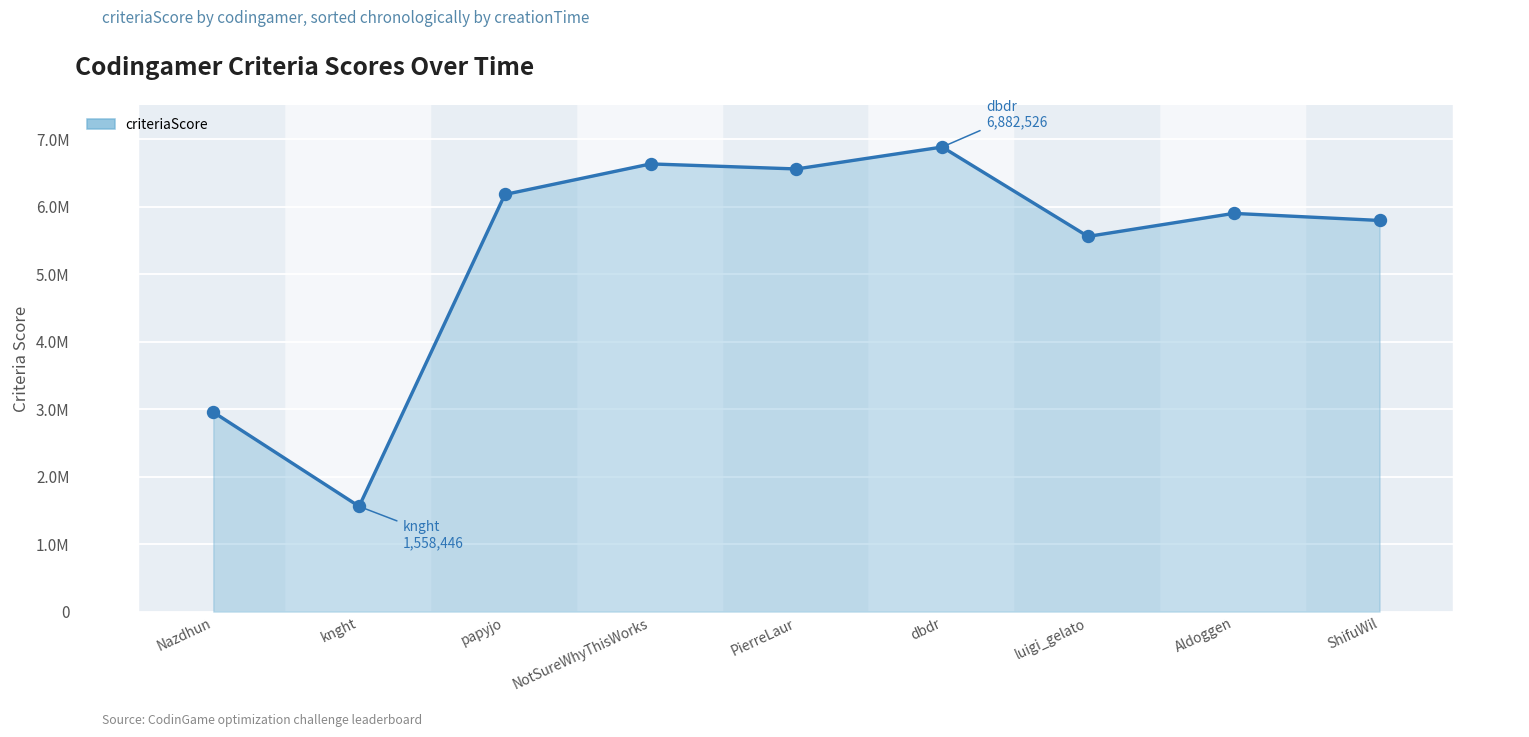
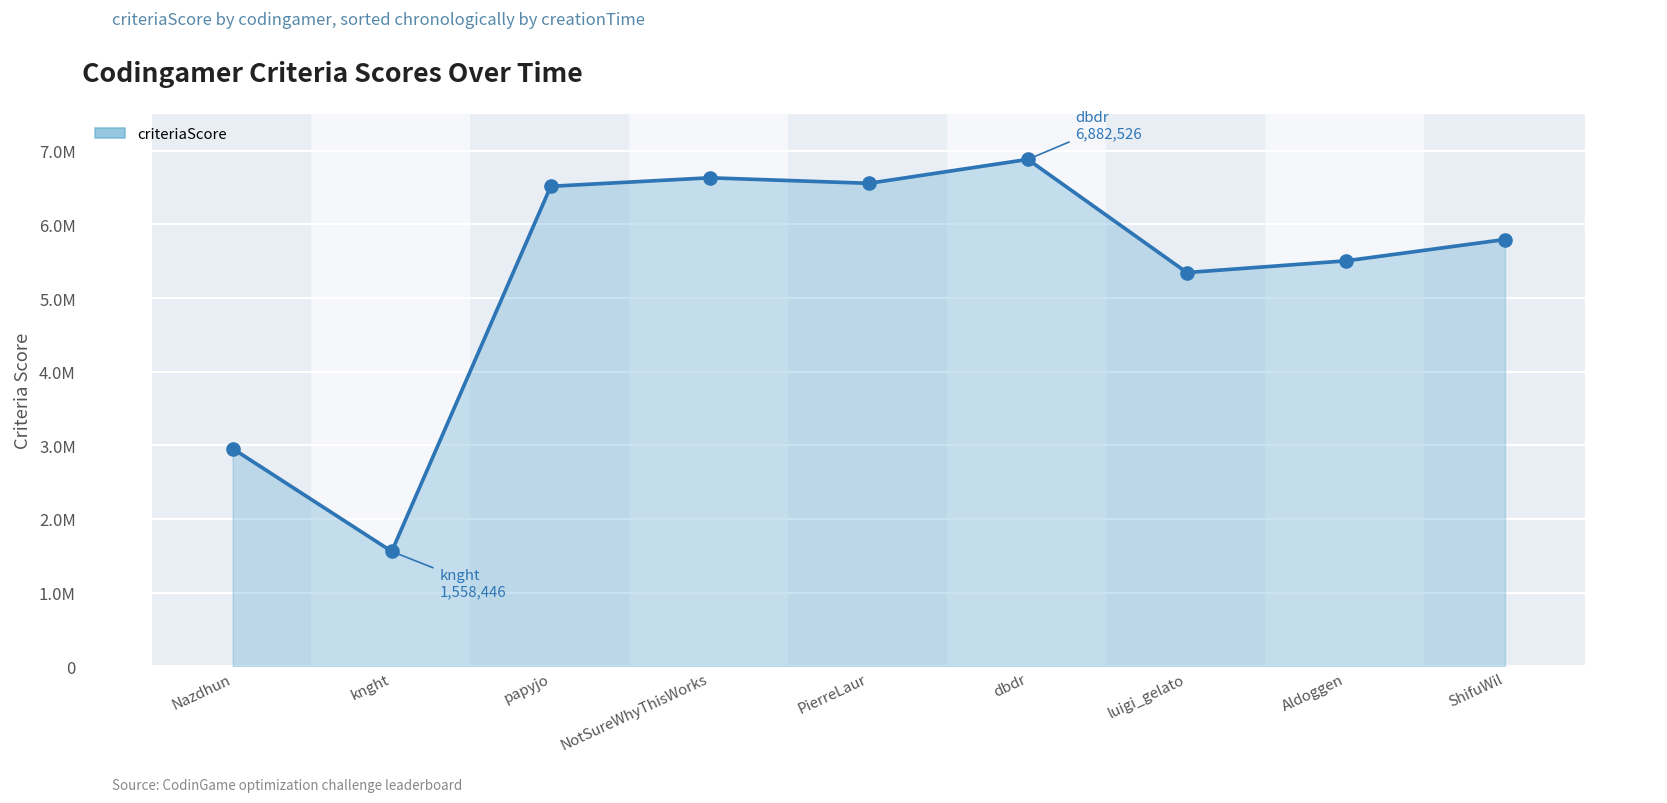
papyjo: 6200000 -> 6500000
luigi_gelato: 5600000 -> 5300000
Aldoggen: 5900000 -> 5500000
